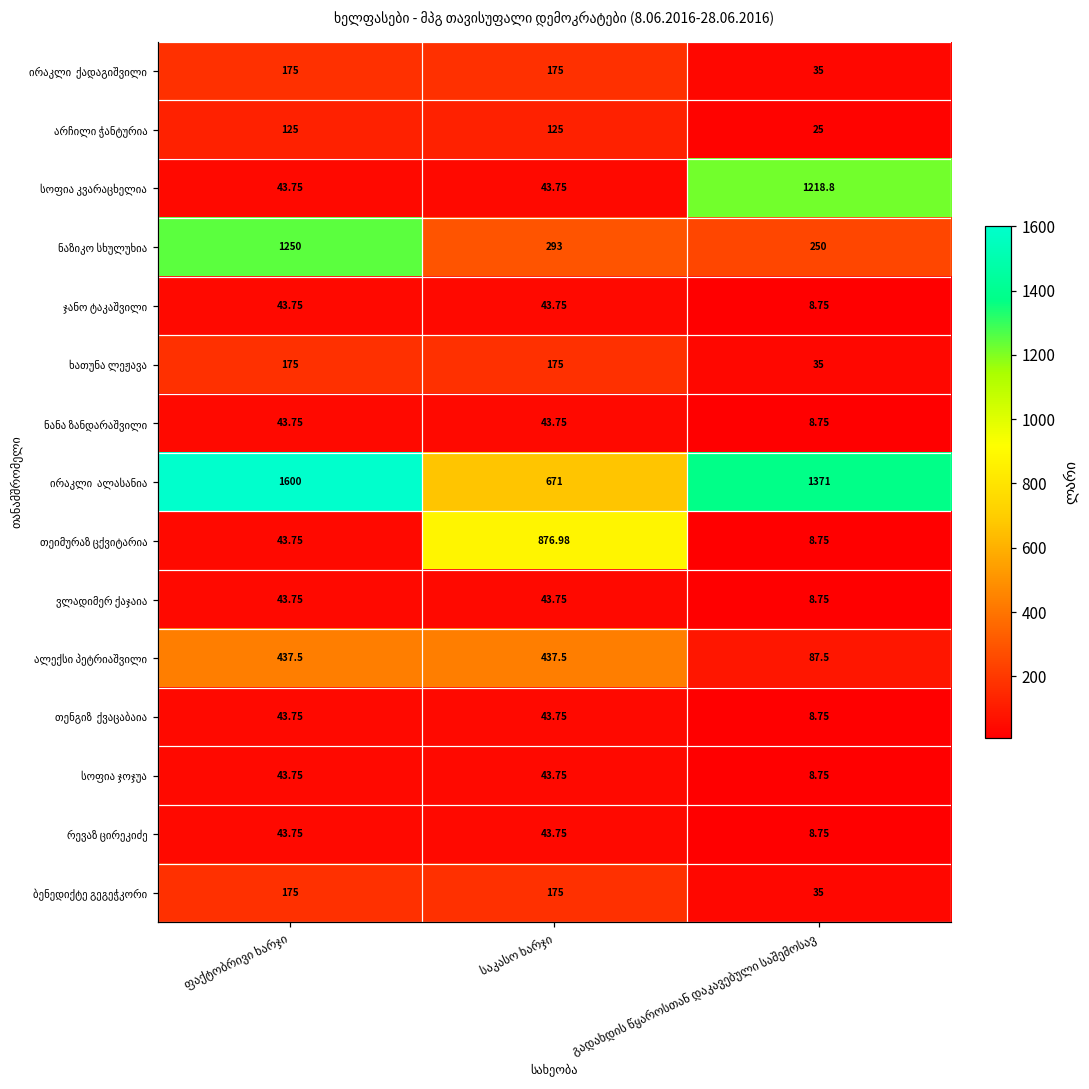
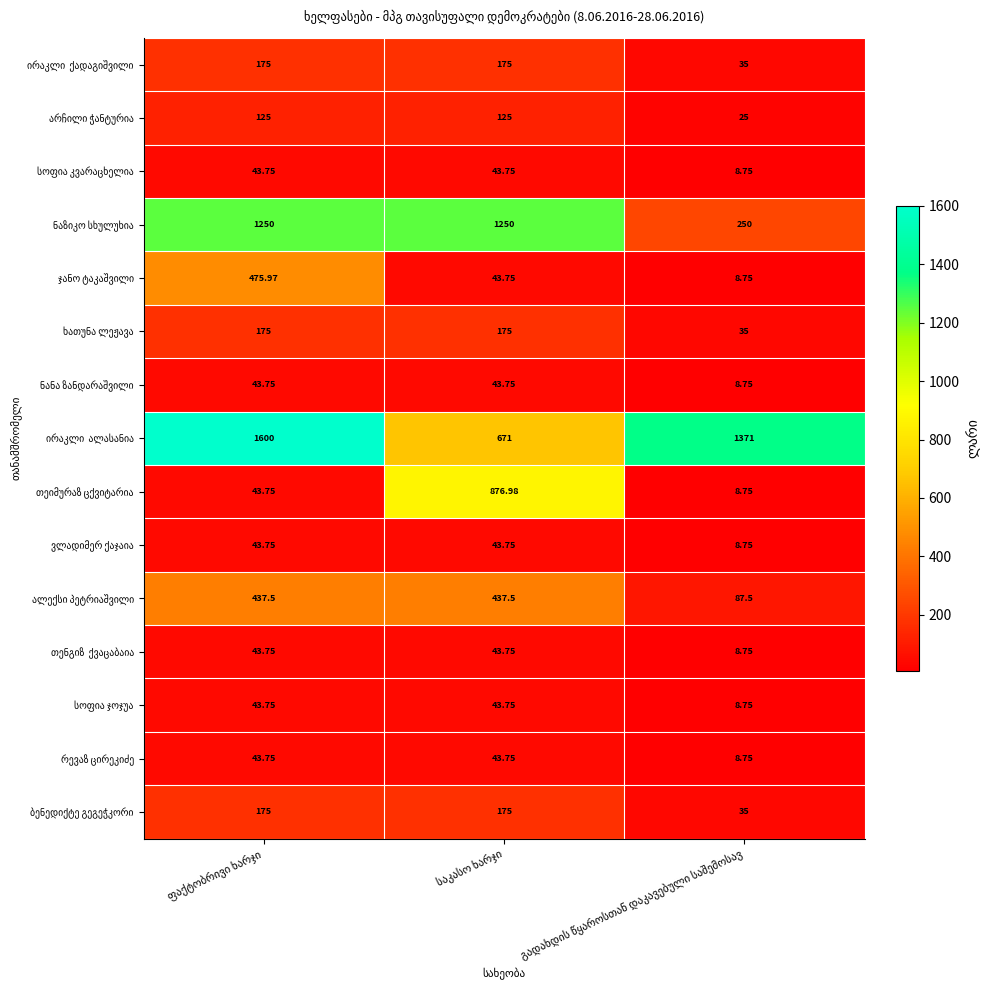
სოფია კვარაცხელია, გადახდის წყაროსთან დაკავებული საშემოსავ: 1218.8 -> 8.75
ნაზიკო სხულუხია, საკასო ხარჯი: 293 -> 1250
ჯანო ტაკაშვილი, ფაქტობრივი ხარჯი: 43.75 -> 475.97
